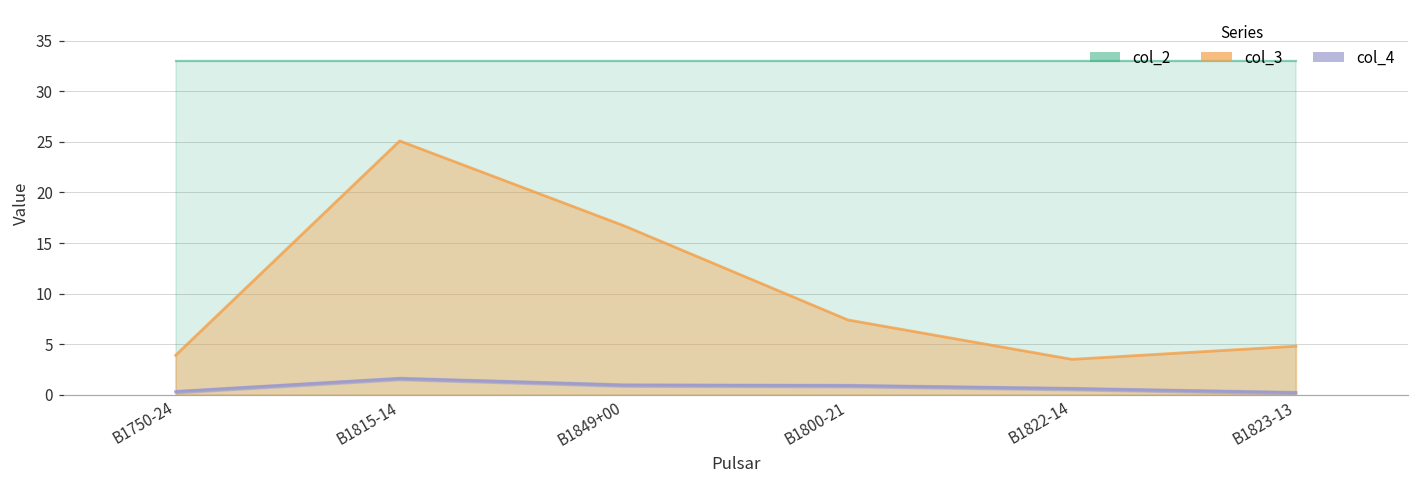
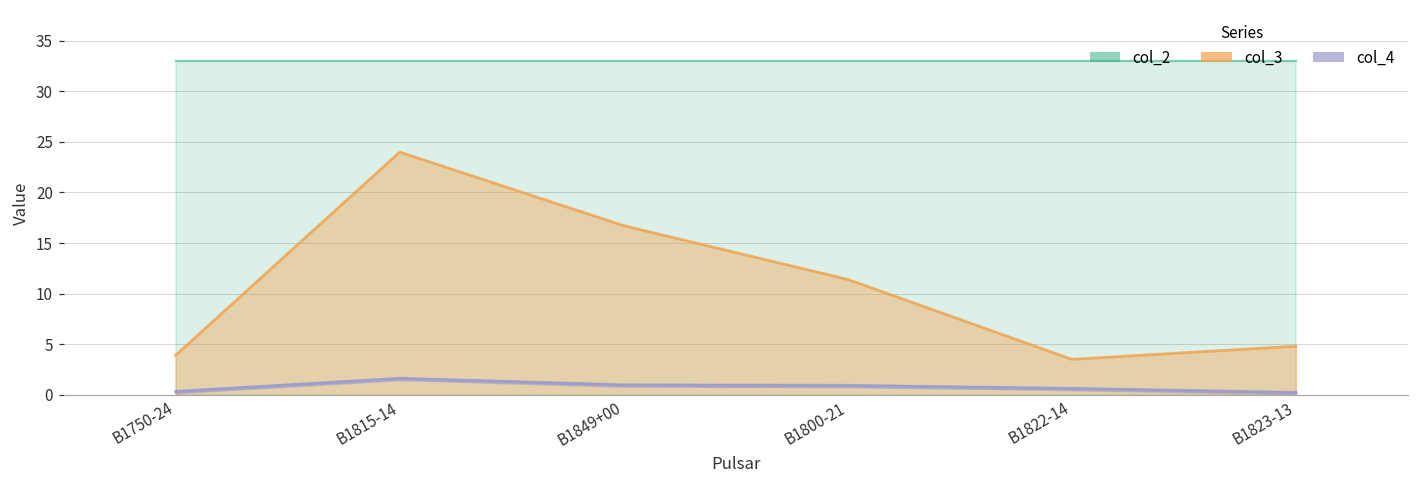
col_3, B1815-14: 25 -> 24
col_3, B1800-21: 7 -> 11
